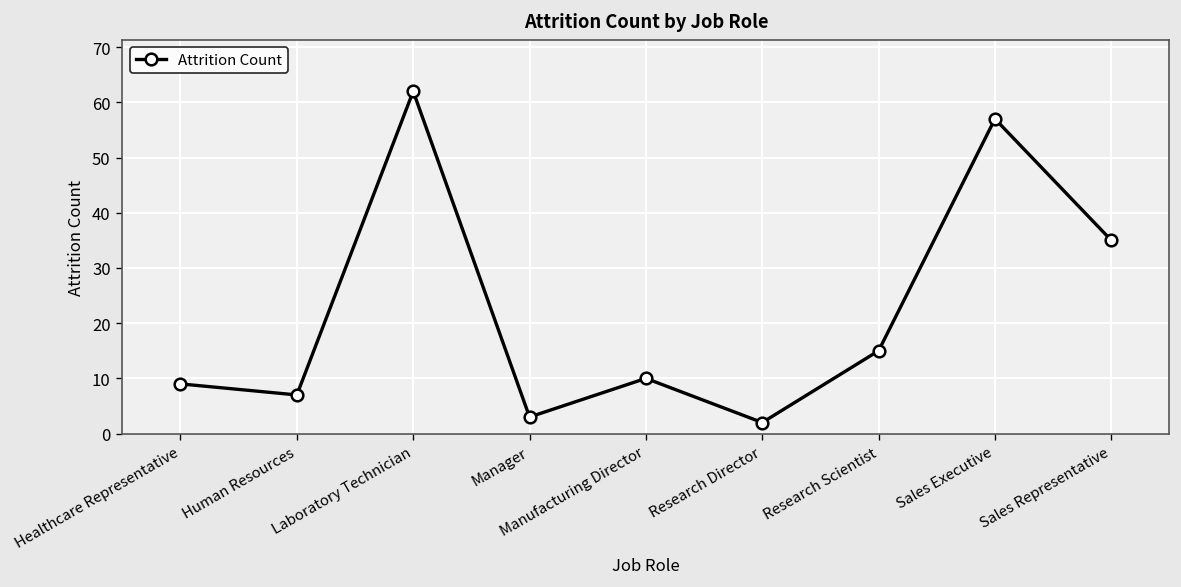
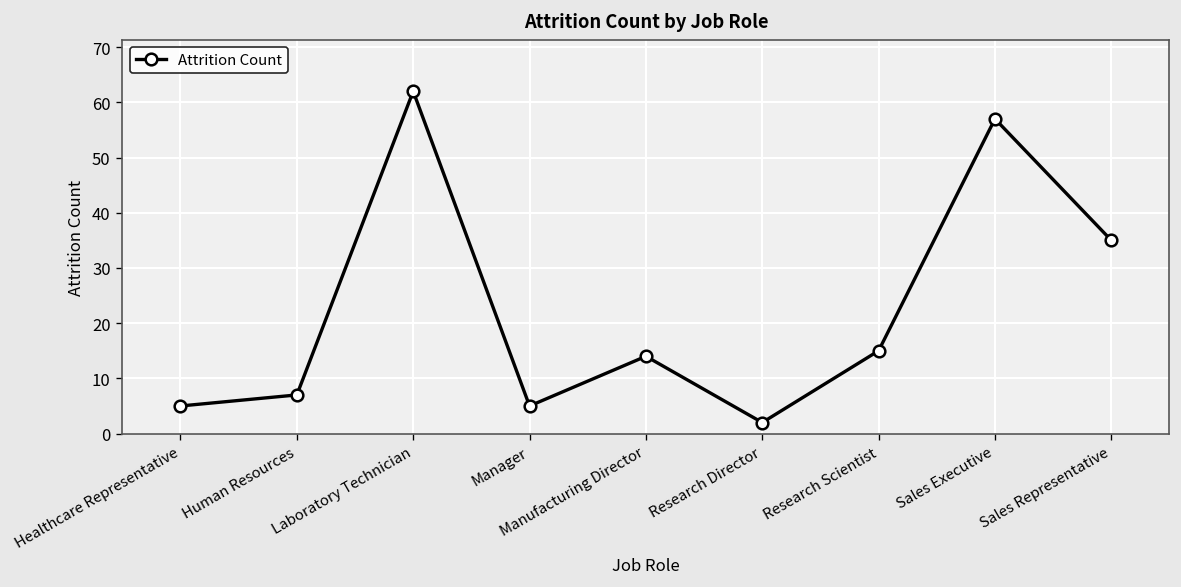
Healthcare Representative: 9 -> 5
Manager: 3 -> 5
Manufacturing Director: 10 -> 14
